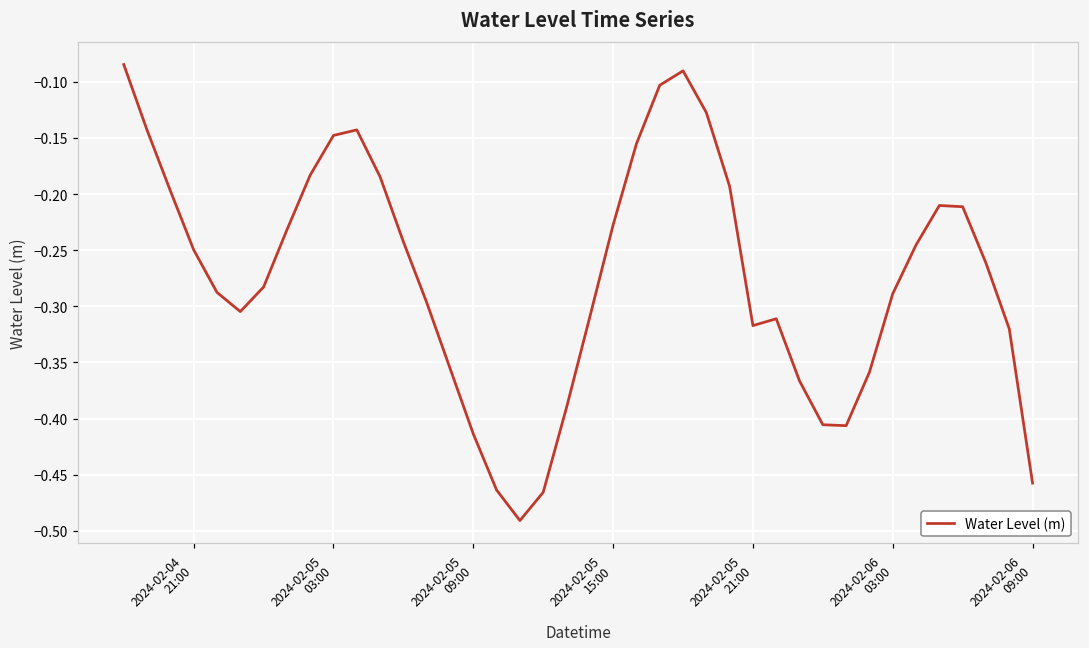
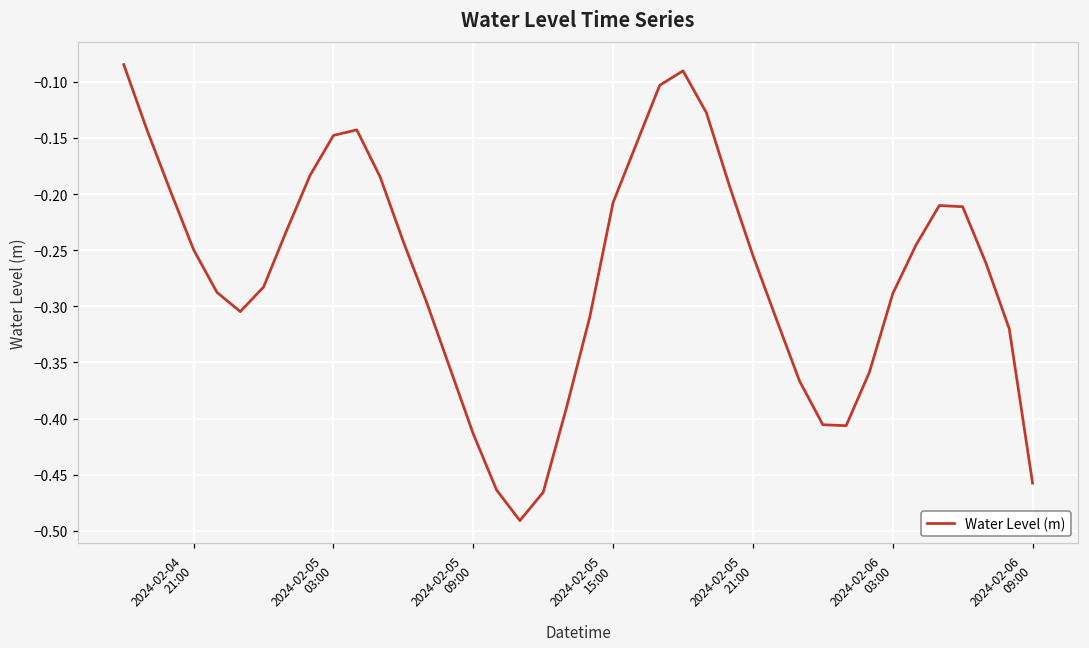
2024-02-05 15:00: -0.228 -> -0.208
2024-02-05 21:00: -0.317 -> -0.255
